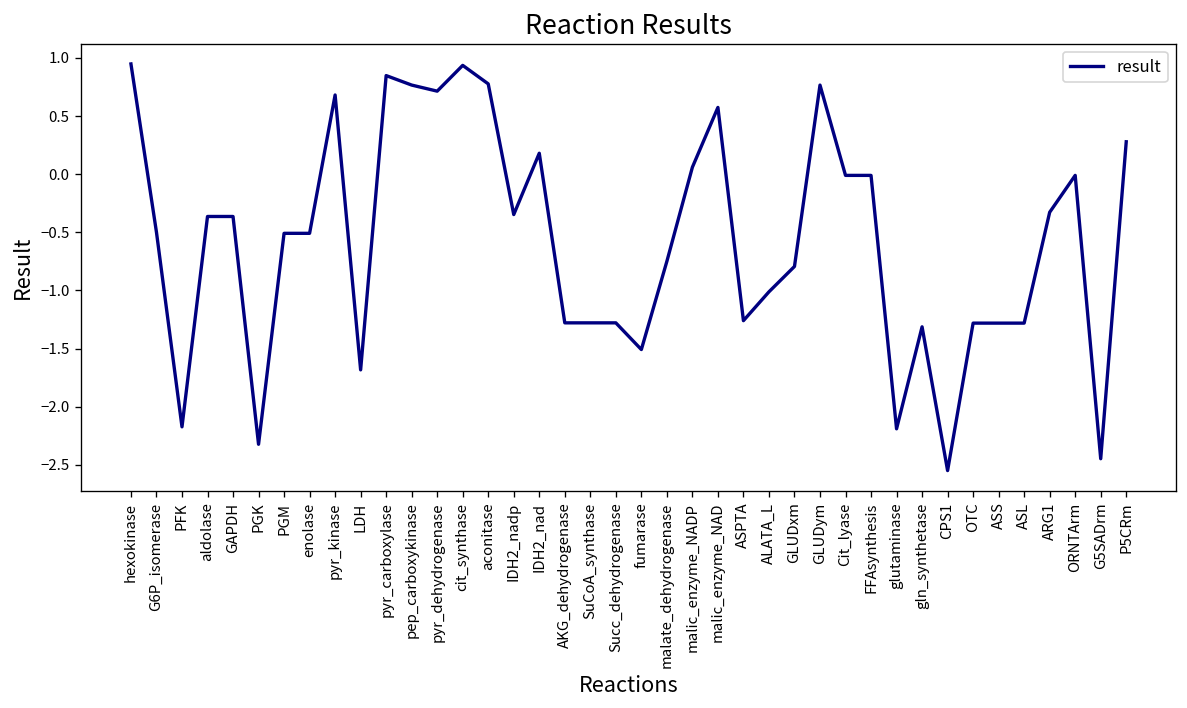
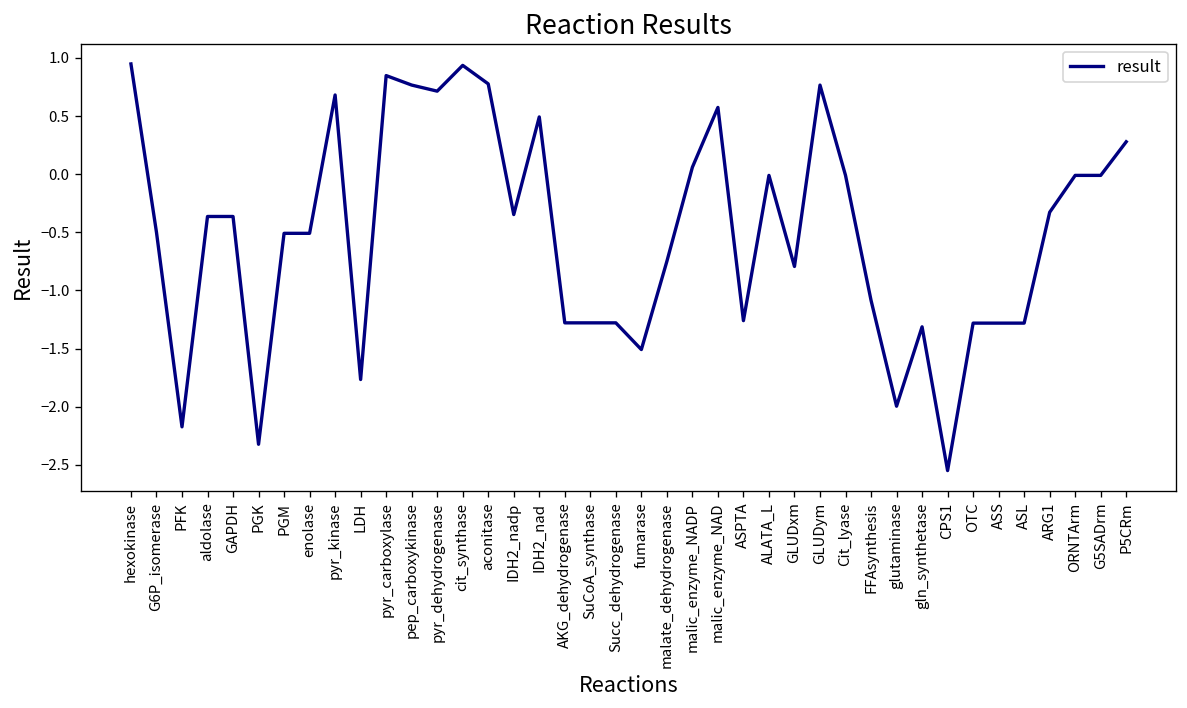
LDH: -1.7 -> -1.8
IDH2_nad: 0.2 -> 0.5
ALATA_L: -1.0 -> 0.0
FFAsynthesis: 0.0 -> -1.1
glutaminase: -2.2 -> -2.0
G5SADrm: -2.4 -> 0.0
